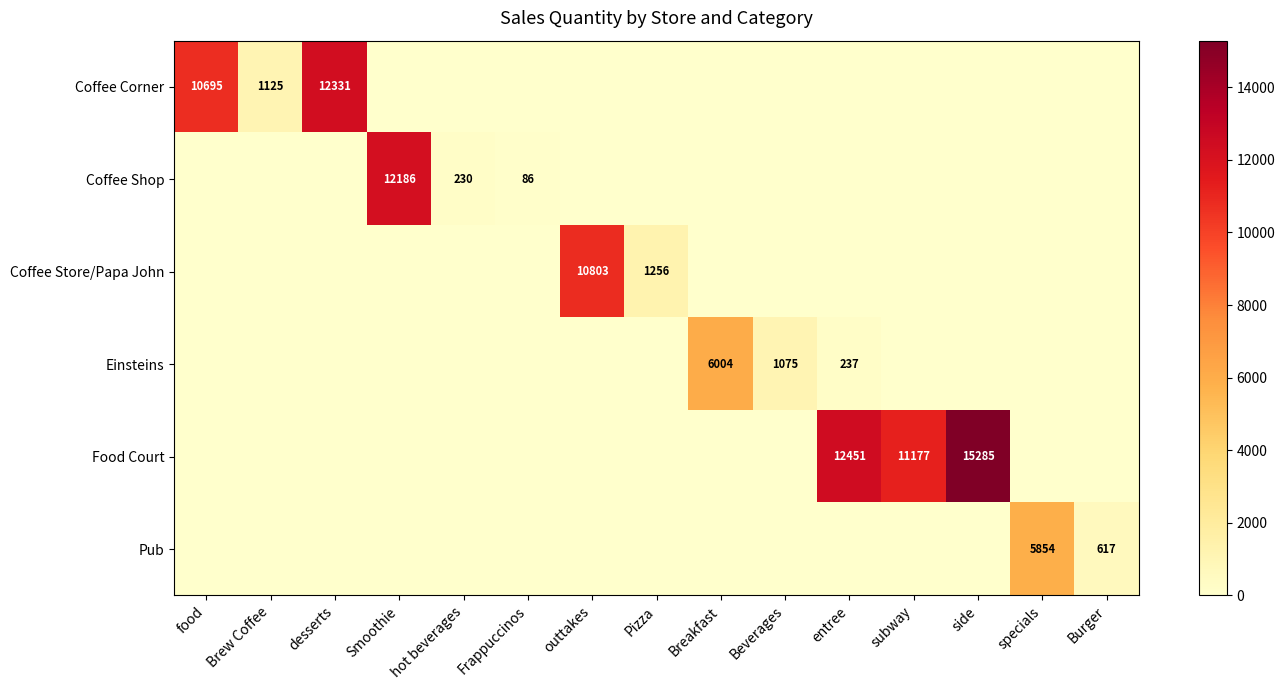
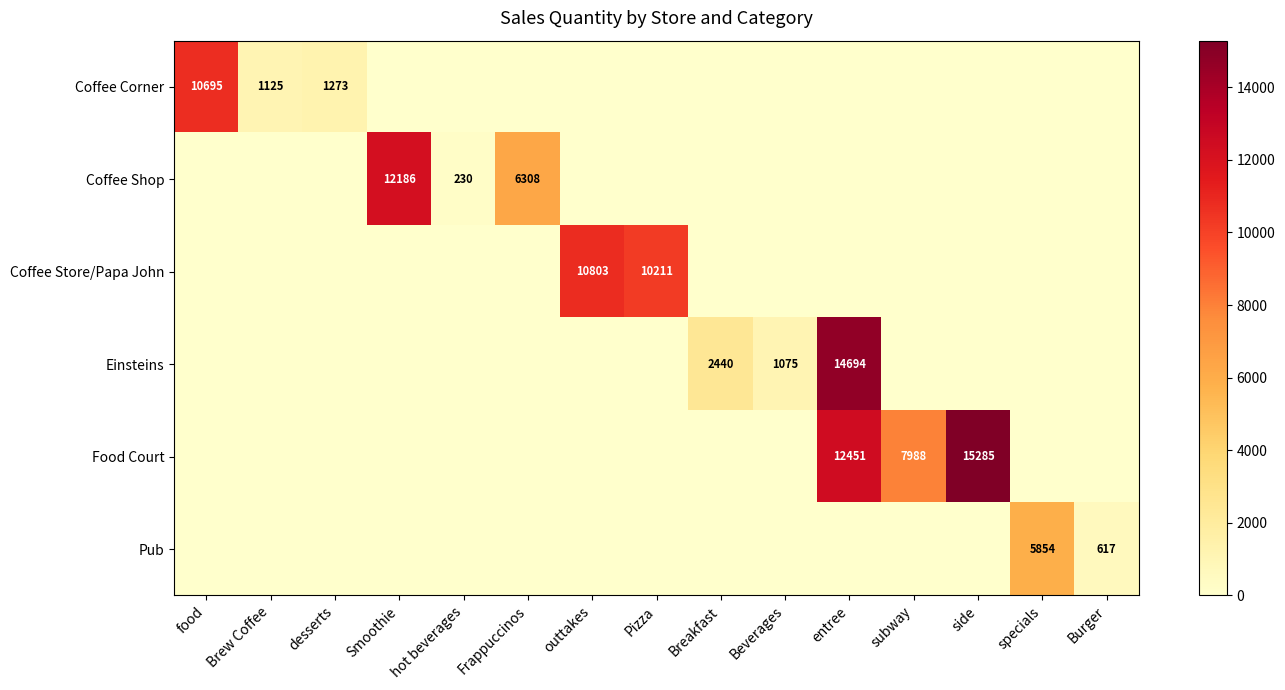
Coffee Corner, desserts: 12331 -> 1273
Coffee Shop, Frappuccinos: 86 -> 6308
Coffee Store/Papa John, Pizza: 1256 -> 10211
Einsteins, Breakfast: 6004 -> 2440
Einsteins, entree: 237 -> 14694
Food Court, subway: 11177 -> 7988
